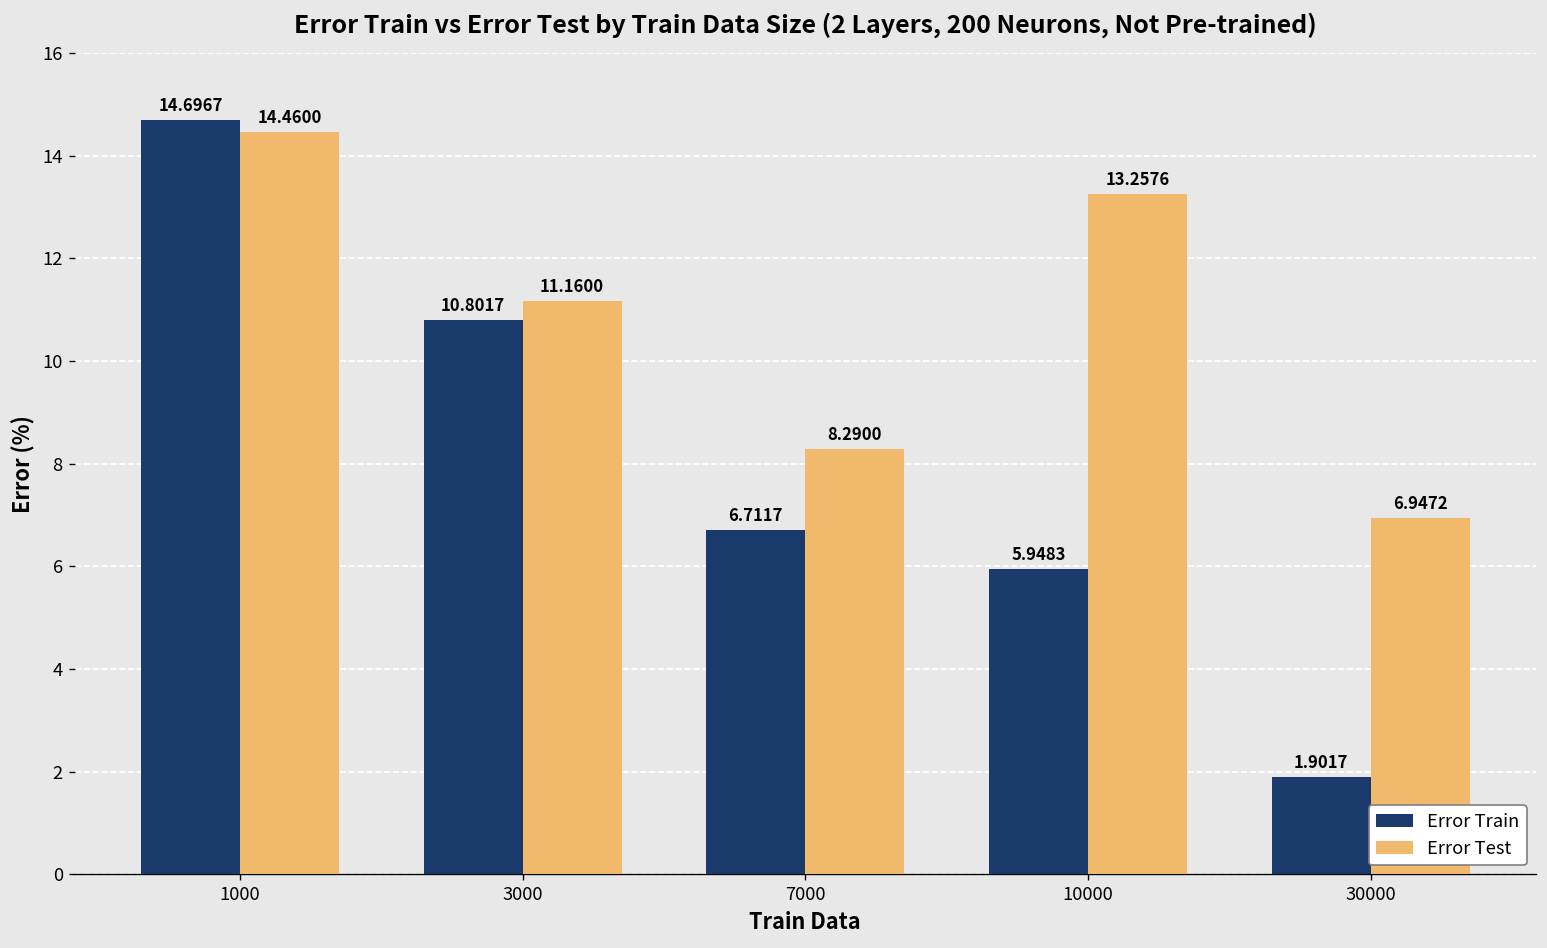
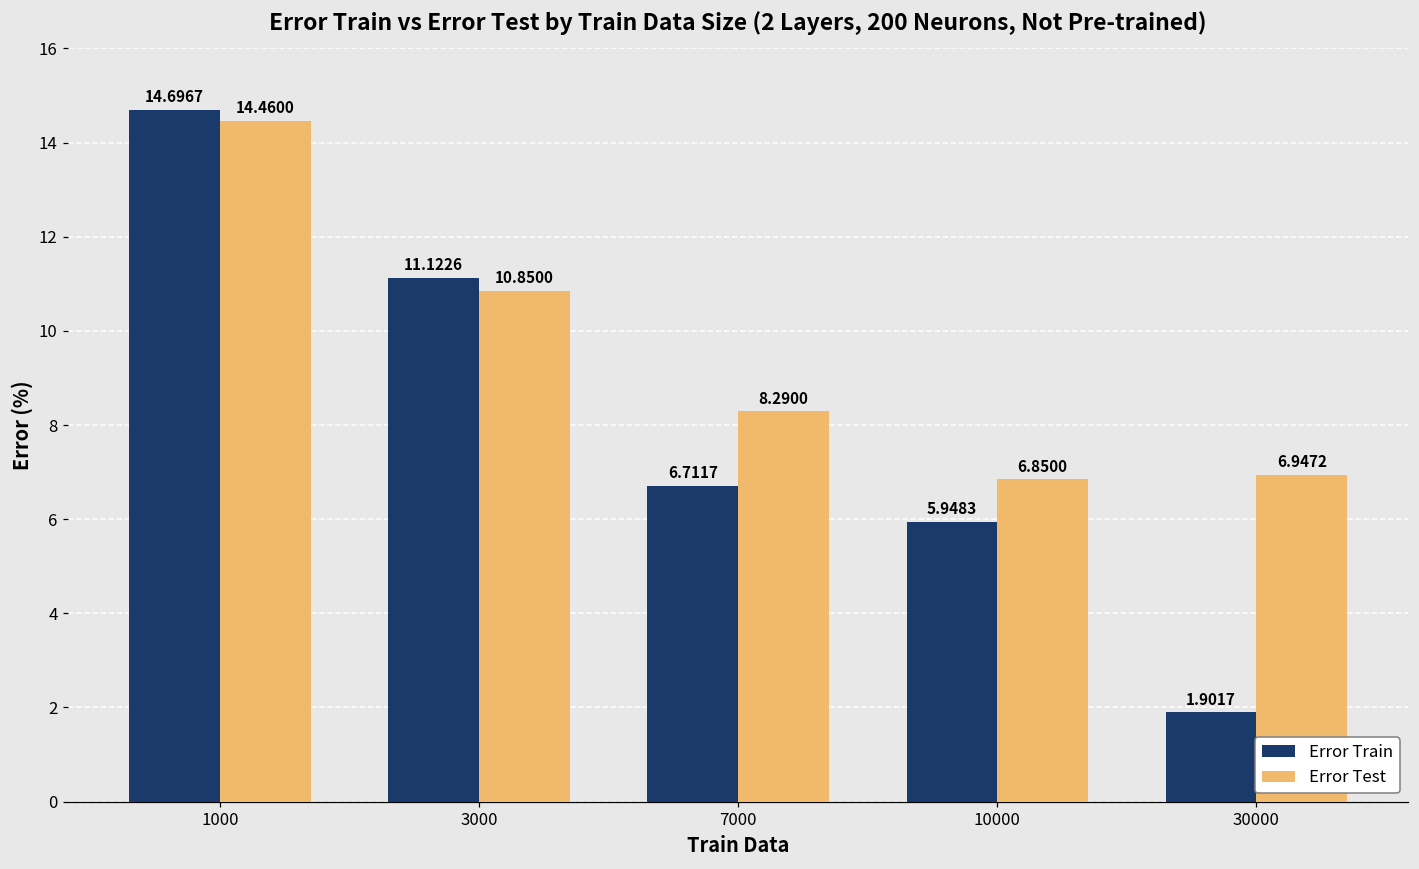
Error Train, 3000: 10.8017 -> 11.1226
Error Test, 3000: 11.1600 -> 10.8500
Error Test, 10000: 13.2576 -> 6.8500
